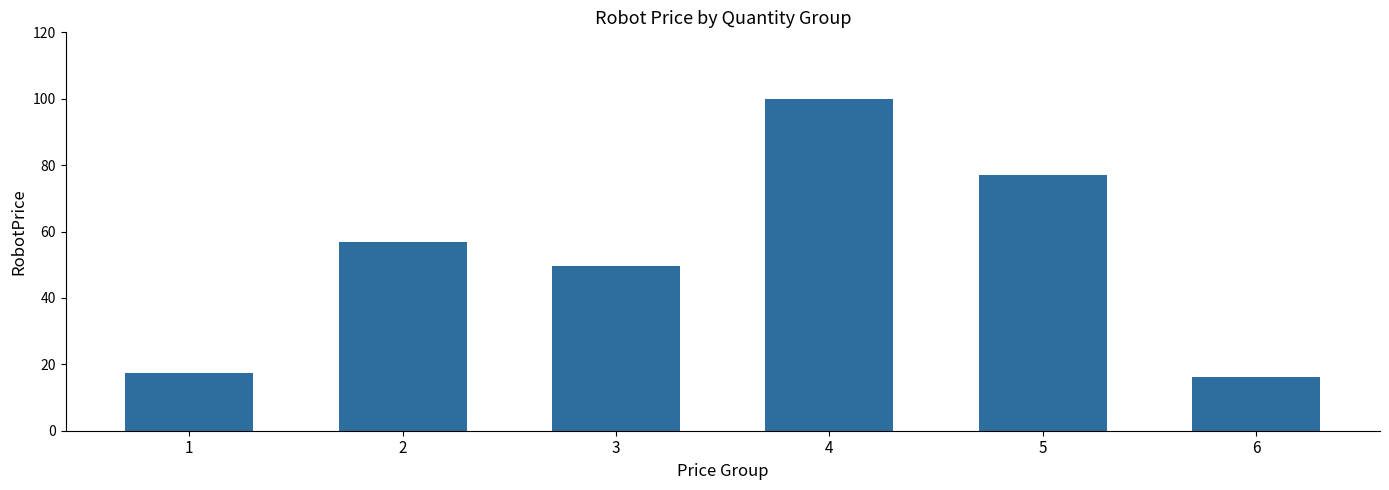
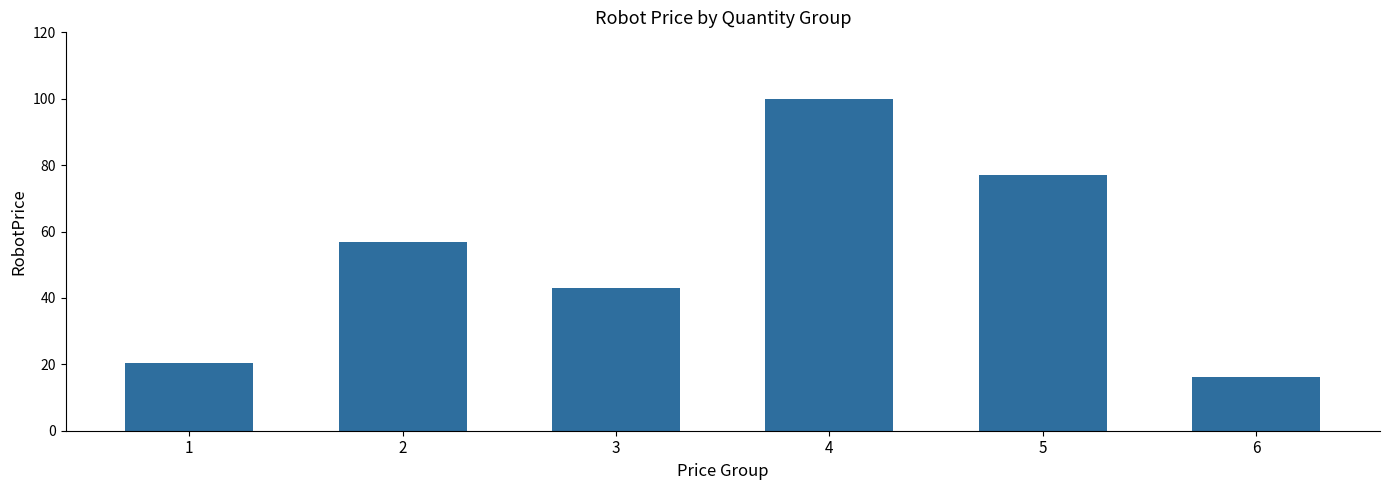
1: 17 -> 21
3: 50 -> 43
